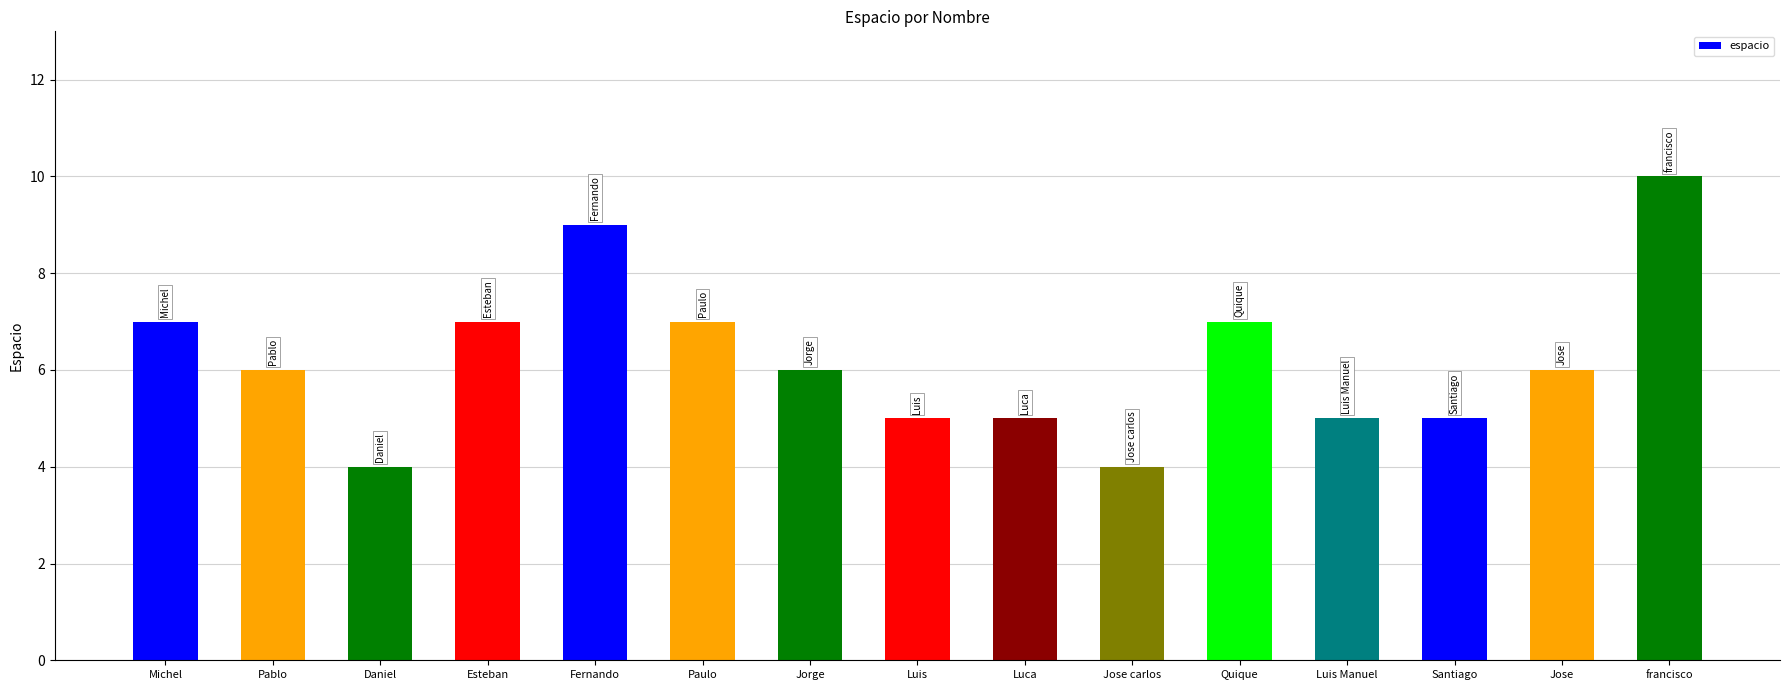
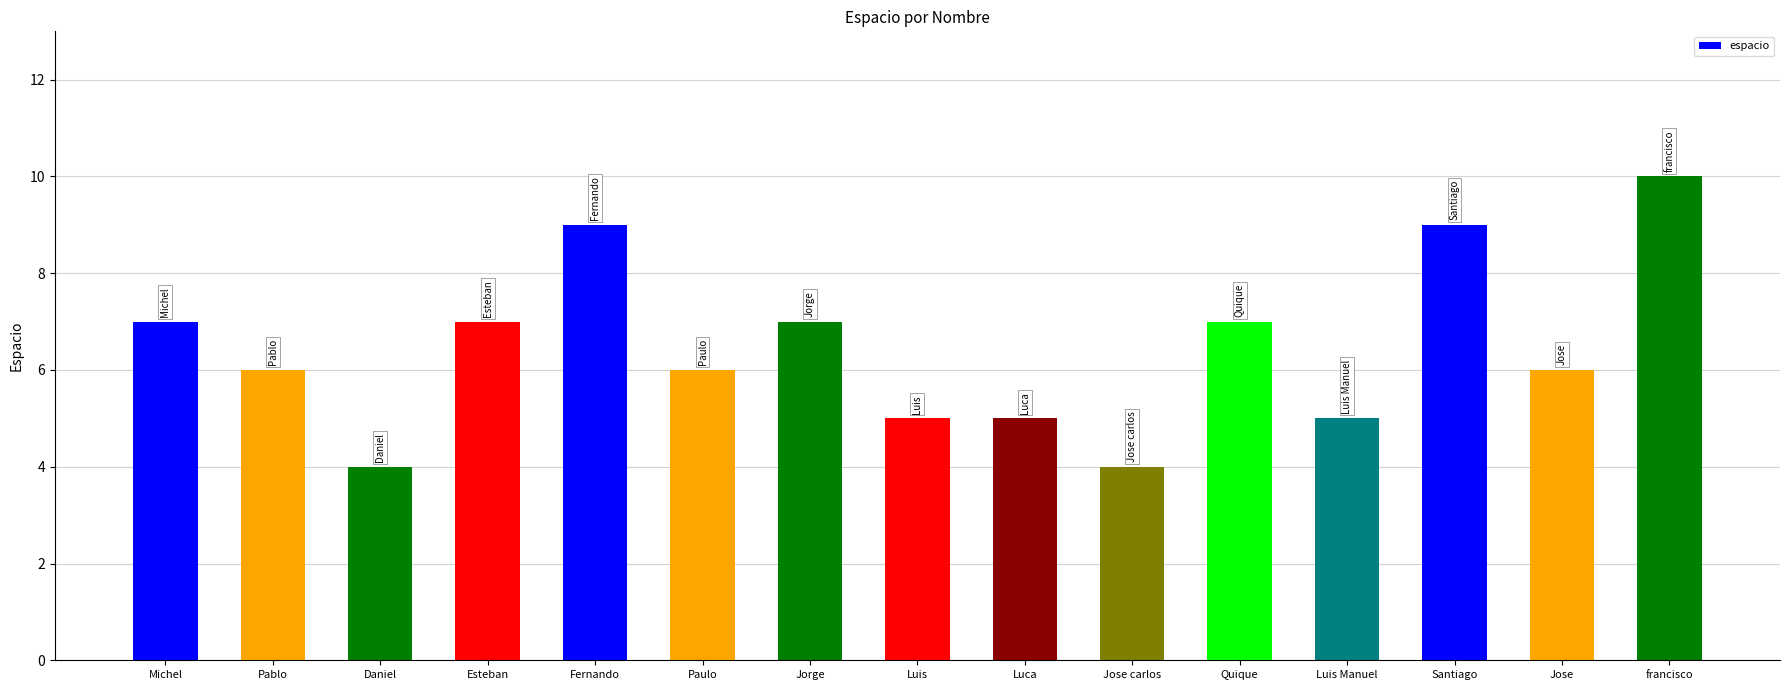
Paulo: 7 -> 6
Jorge: 6 -> 7
Santiago: 5 -> 9
